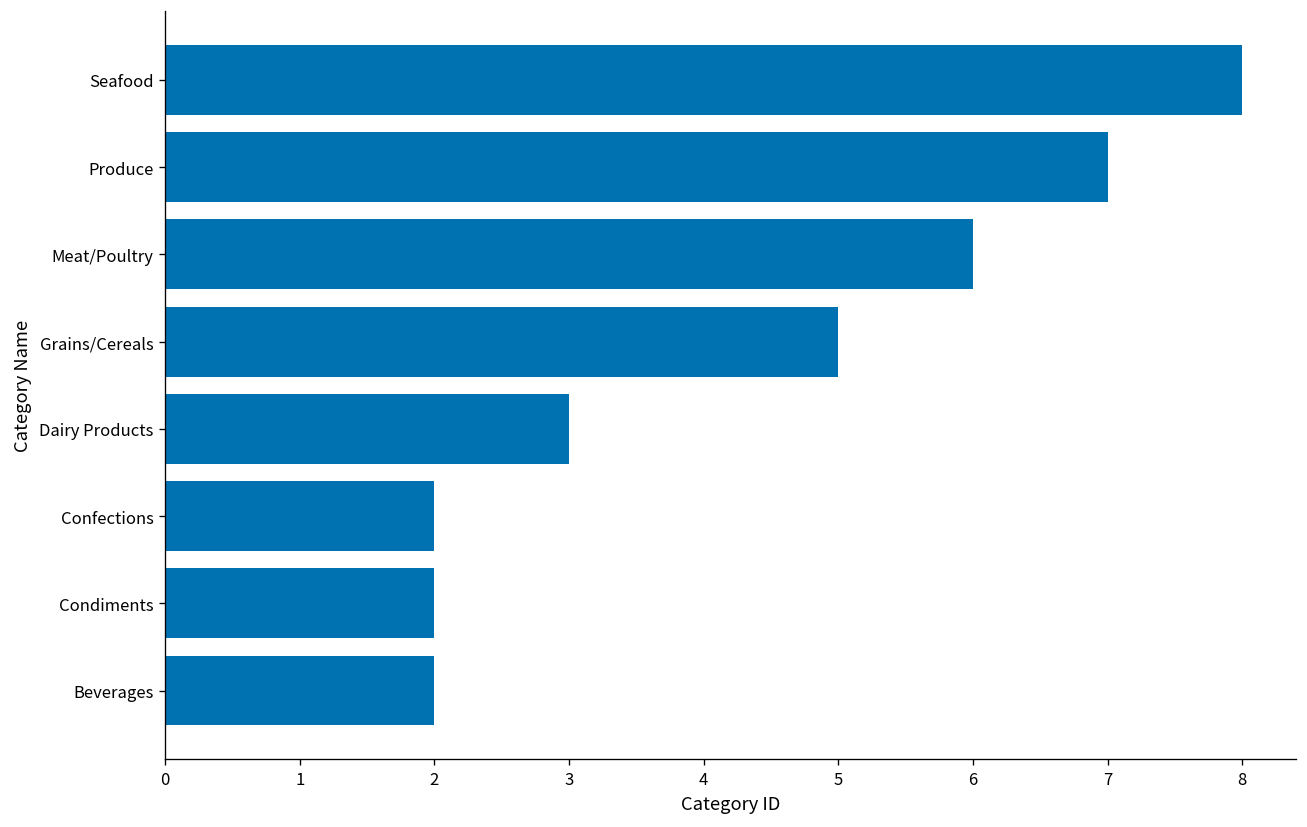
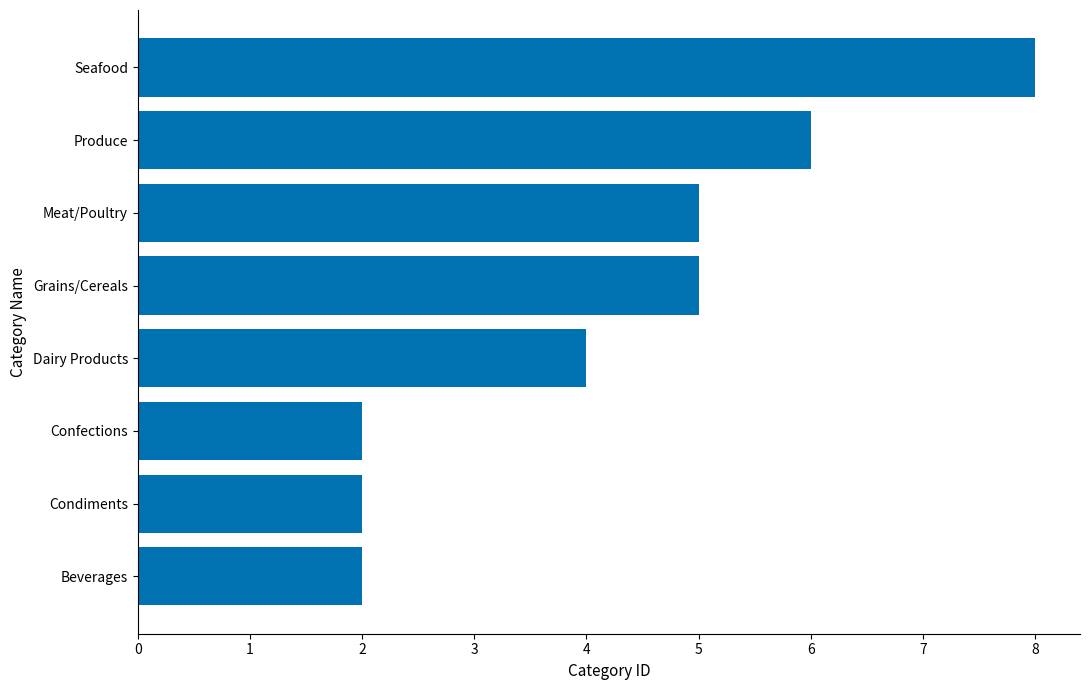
Produce: 7 -> 6
Meat/Poultry: 6 -> 5
Dairy Products: 3 -> 4
